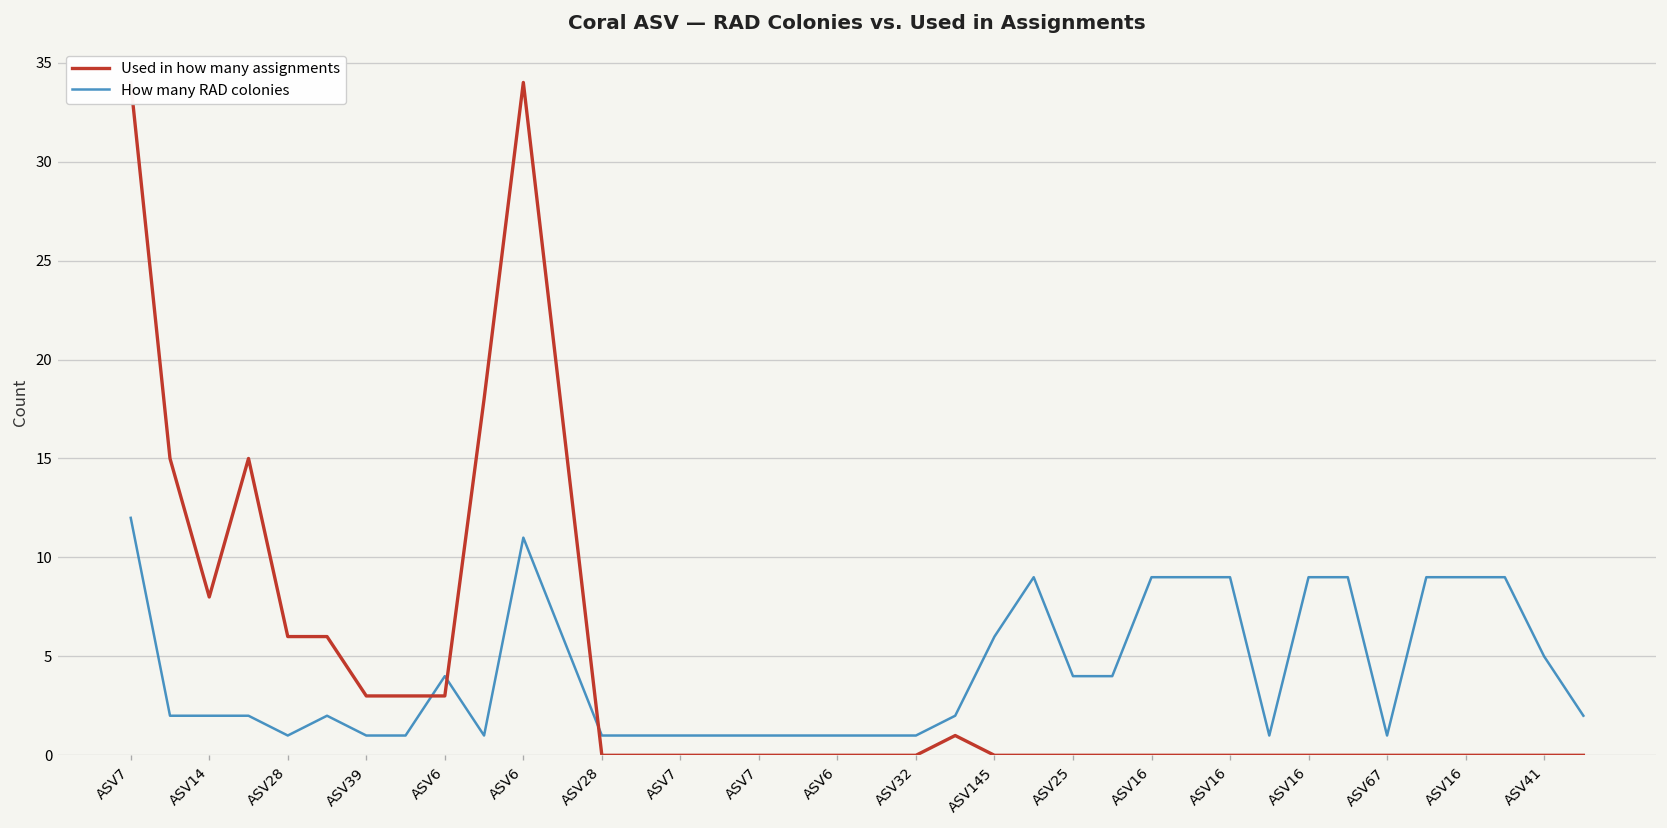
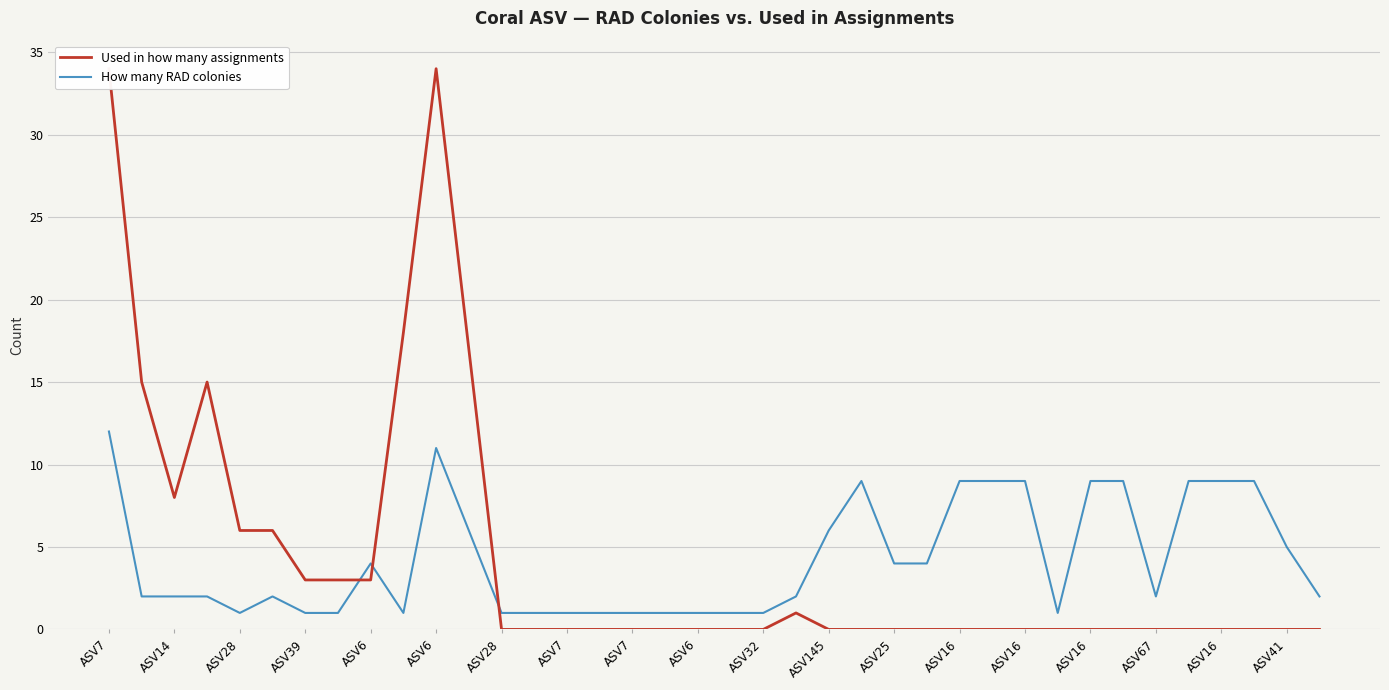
How many RAD colonies, ASV67: 1 -> 2
